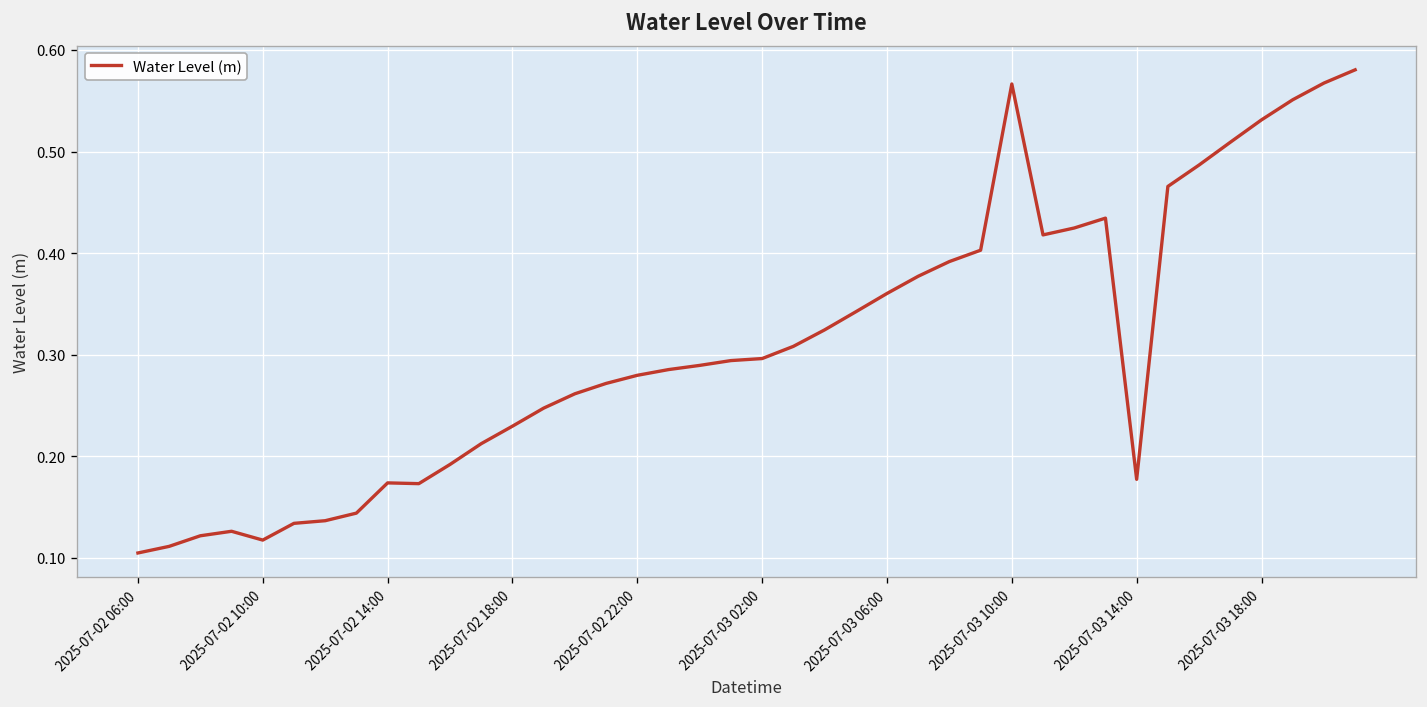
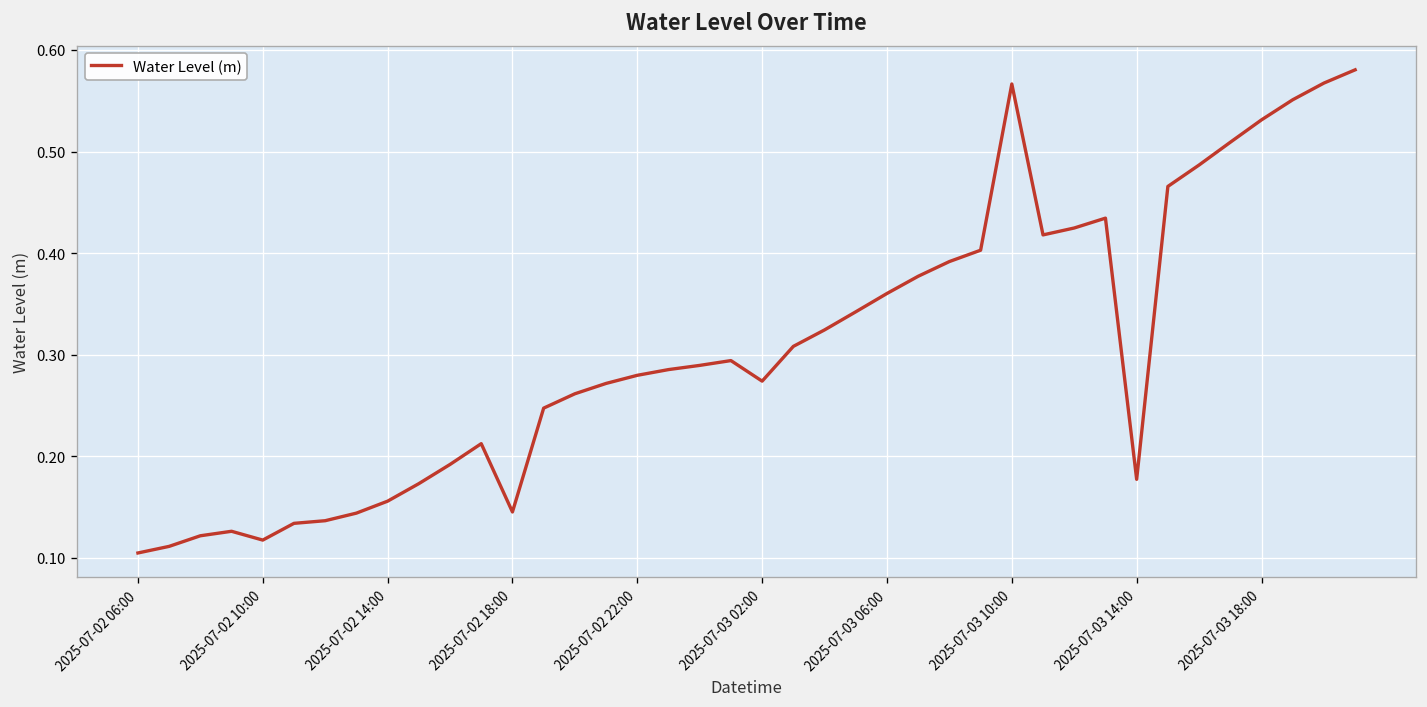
2025-07-02 14:00: 0.17 -> 0.16
2025-07-02 18:00: 0.23 -> 0.15
2025-07-03 02:00: 0.30 -> 0.27
